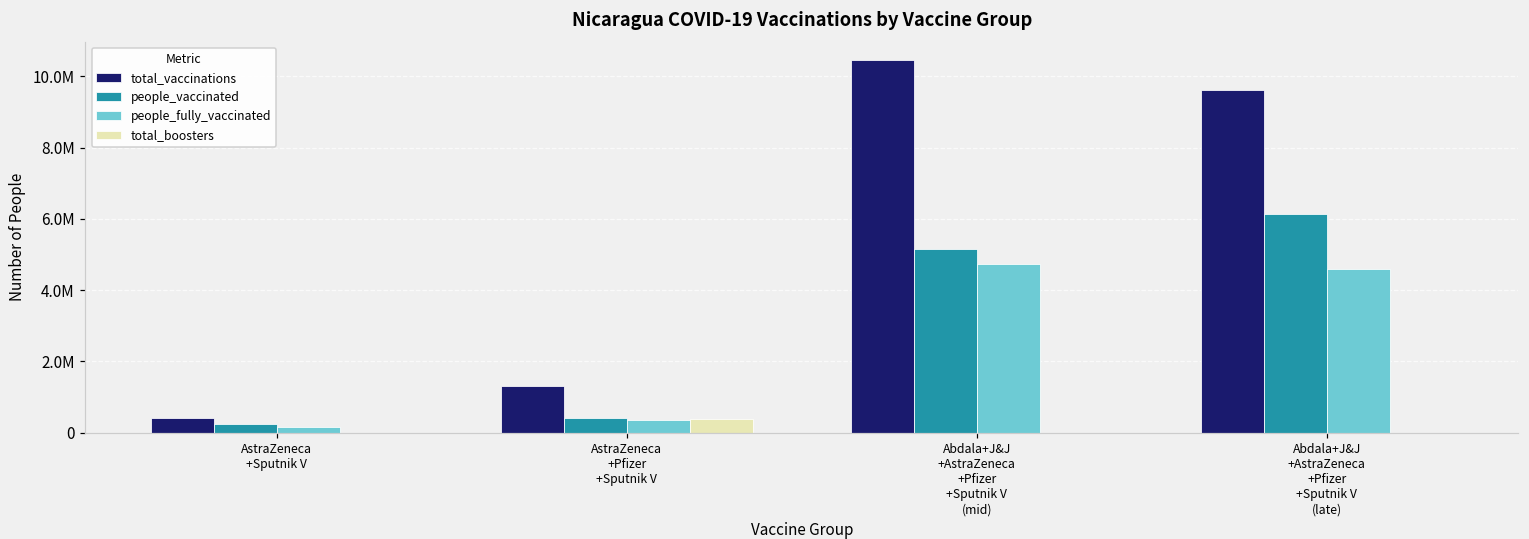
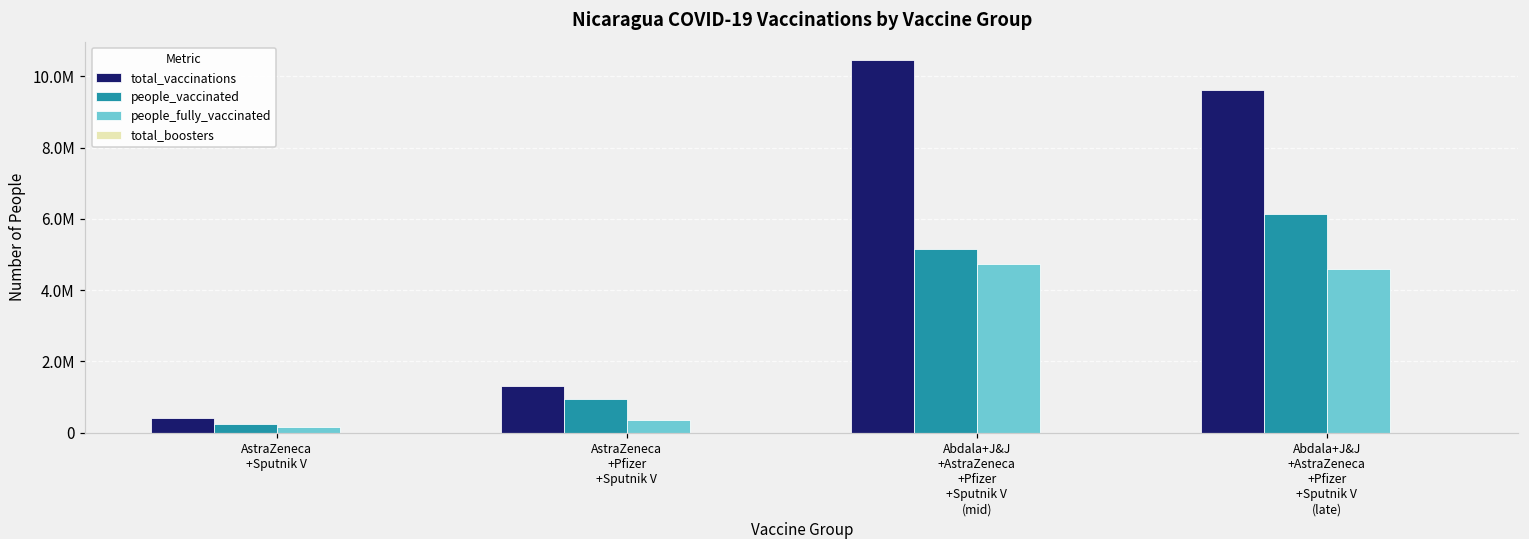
people_vaccinated, AstraZeneca +Pfizer +Sputnik V: 400000 -> 900000
total_boosters, AstraZeneca +Pfizer +Sputnik V: 400000 -> 0
